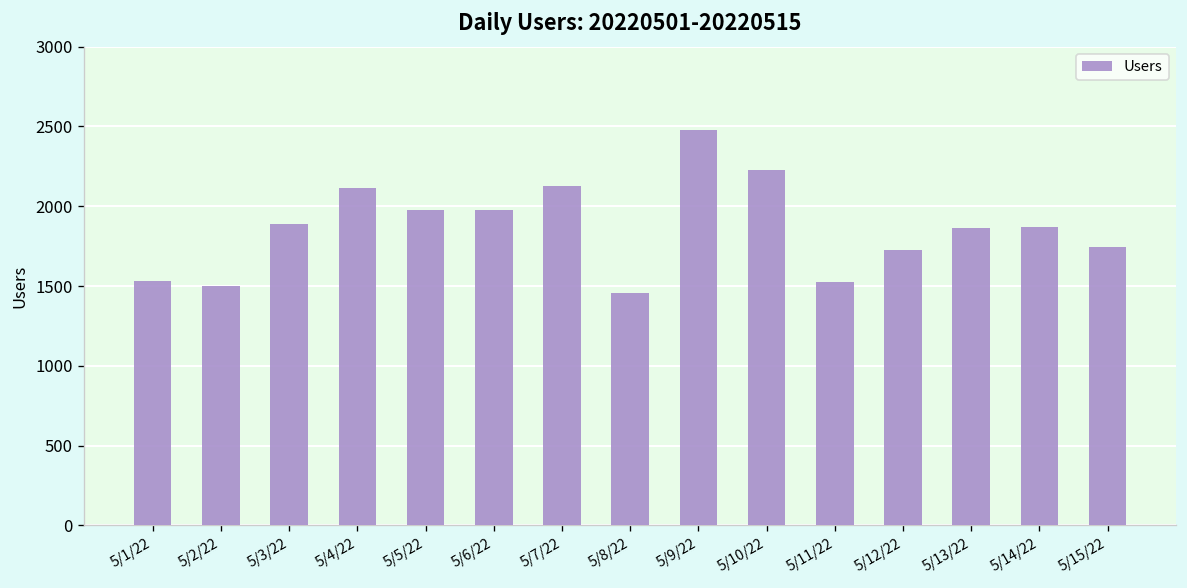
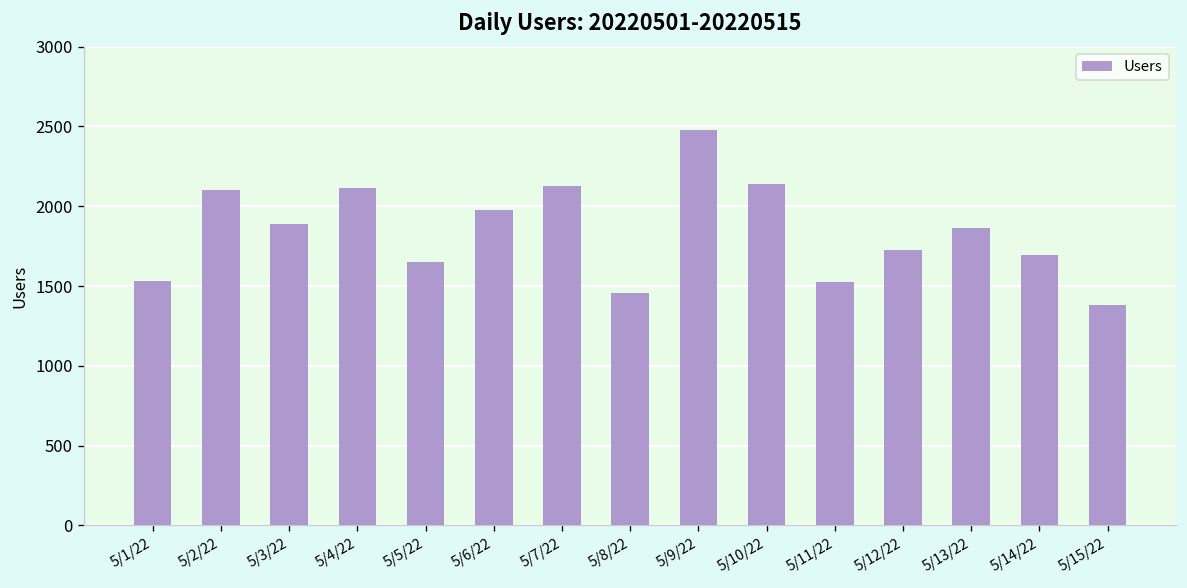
5/2/22: 1500 -> 2100
5/5/22: 1980 -> 1650
5/10/22: 2230 -> 2140
5/14/22: 1870 -> 1700
5/15/22: 1750 -> 1380
